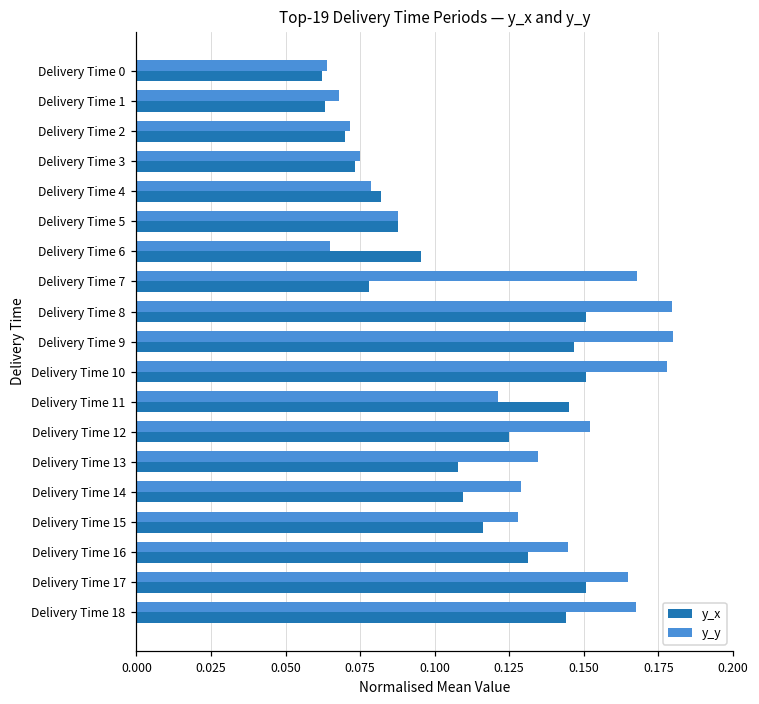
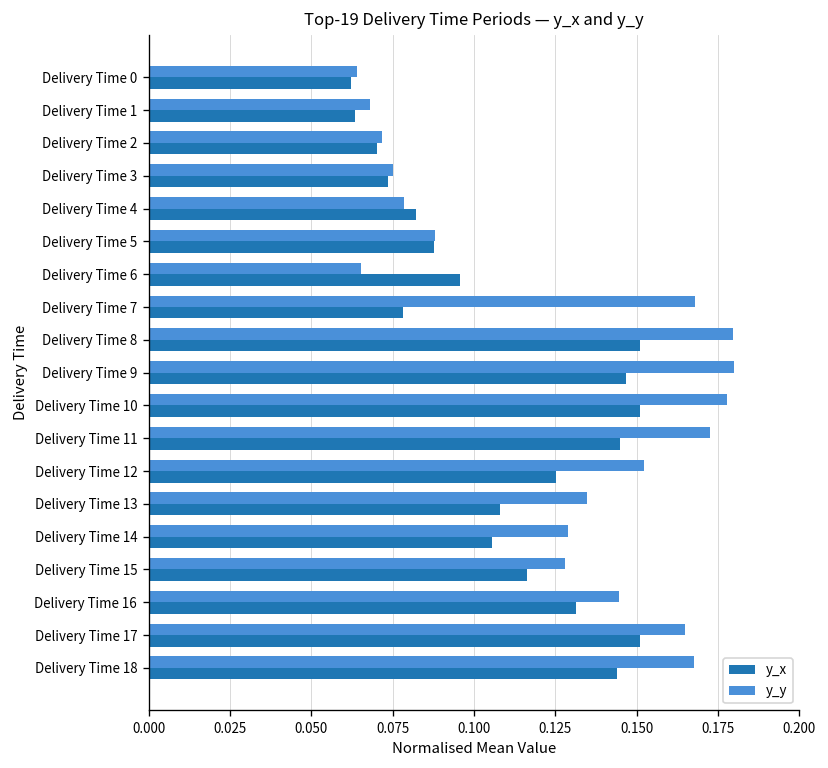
y_y, Delivery Time 11: 0.121 -> 0.172
y_x, Delivery Time 14: 0.109 -> 0.105
